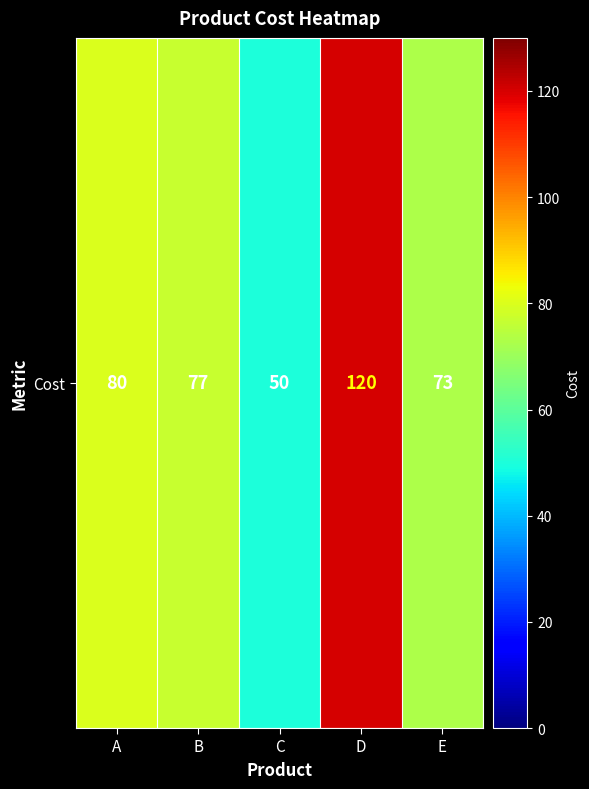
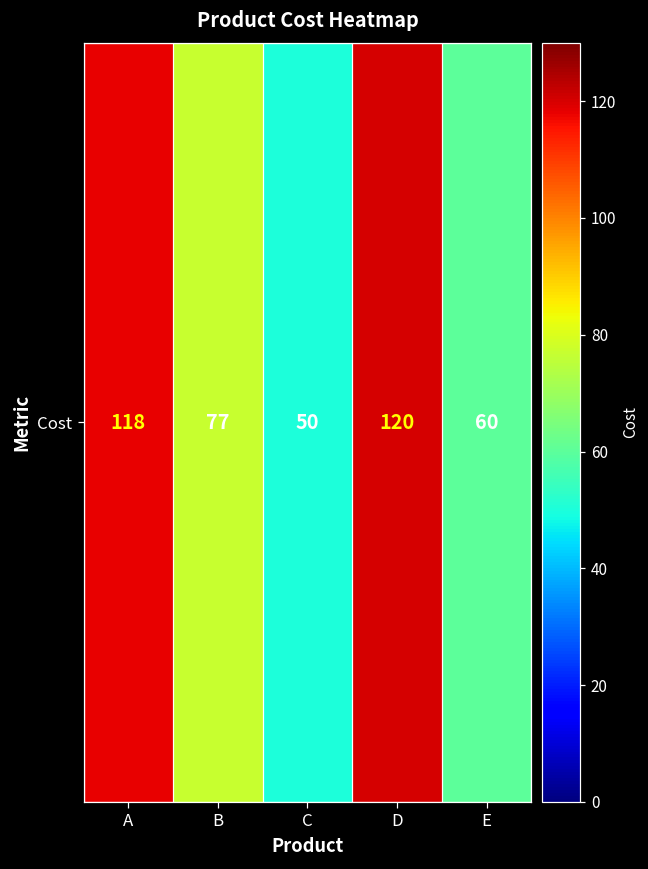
Cost, A: 80 -> 118
Cost, E: 73 -> 60
